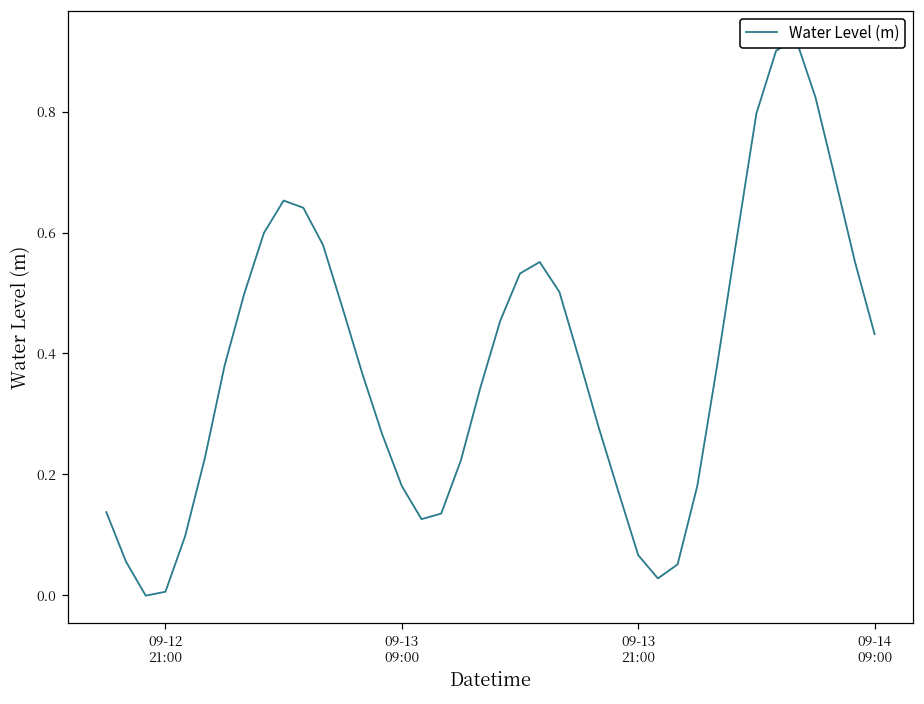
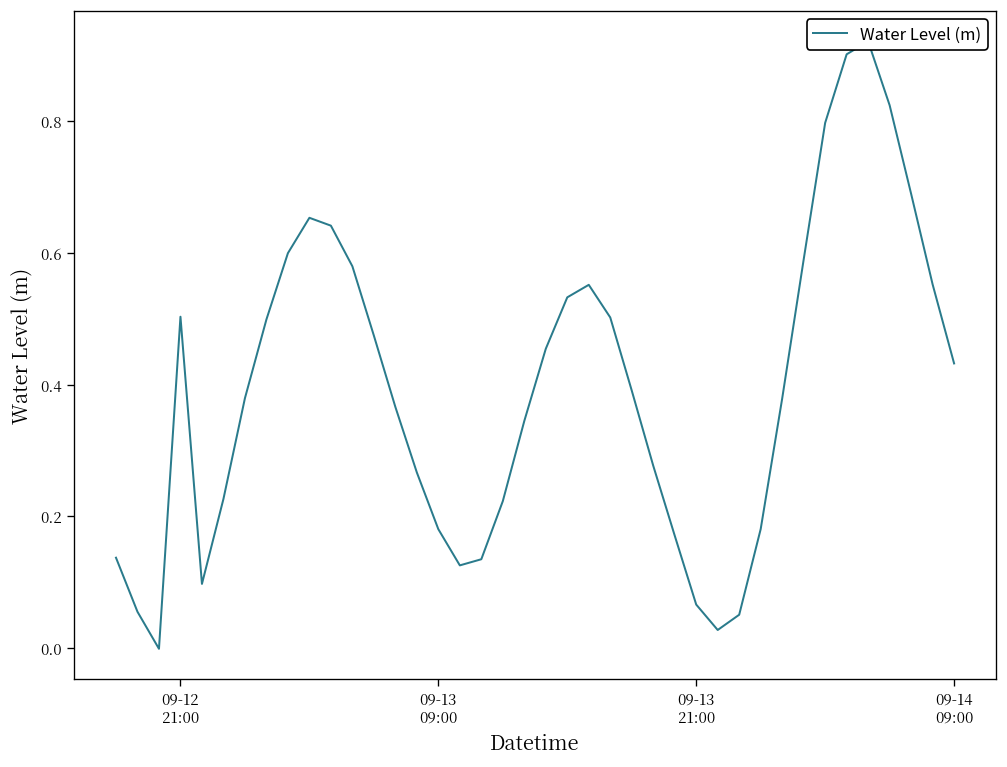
09-12 21:00: 0.01 -> 0.50
